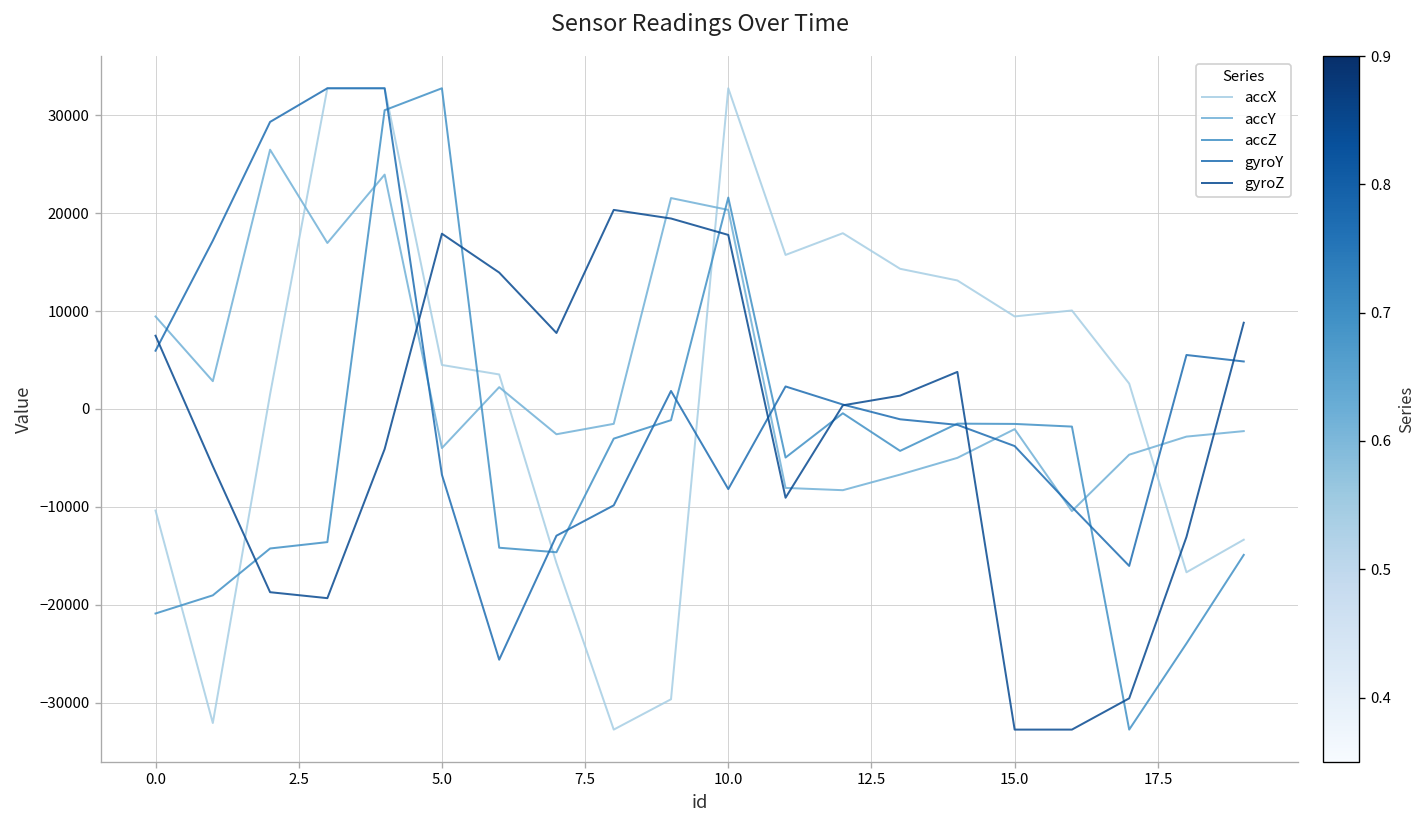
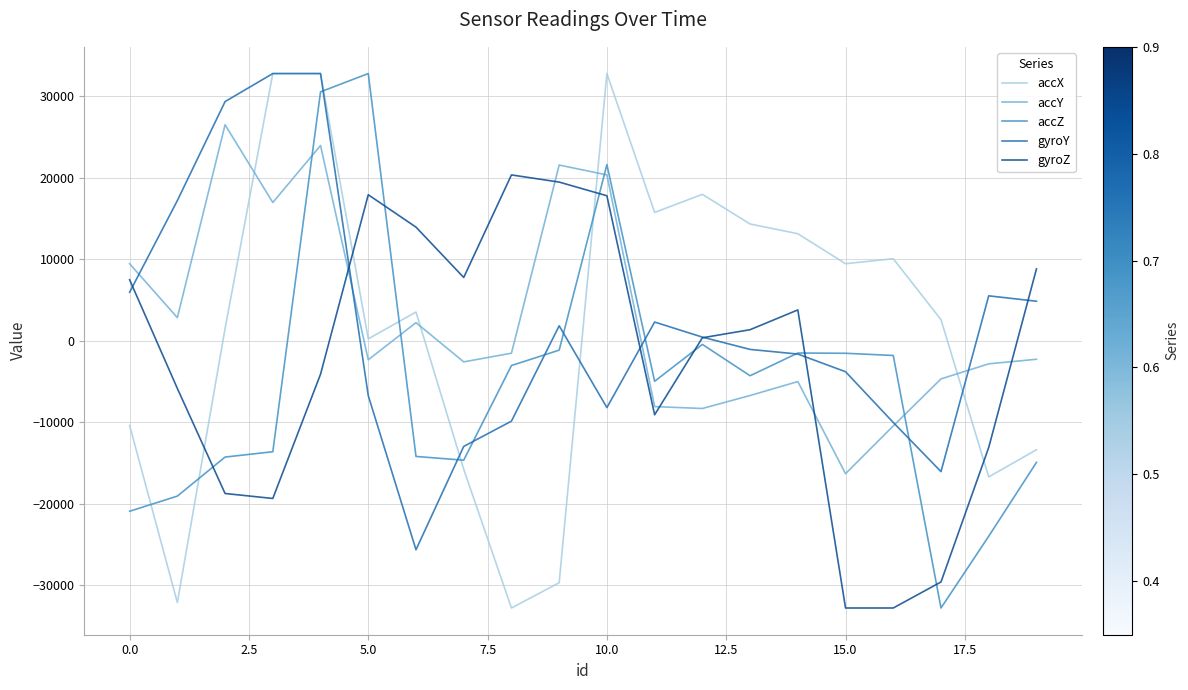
accX, 5.0: 4000 -> 0
accY, 5.0: -4000 -> -2000
accY, 15.0: -2000 -> -16000
